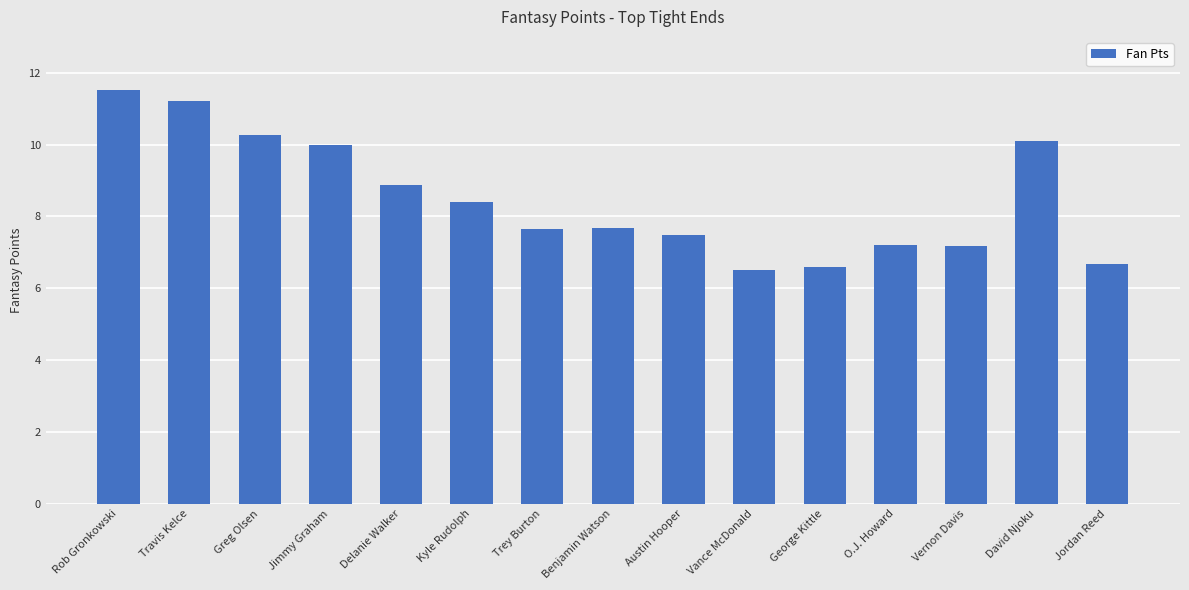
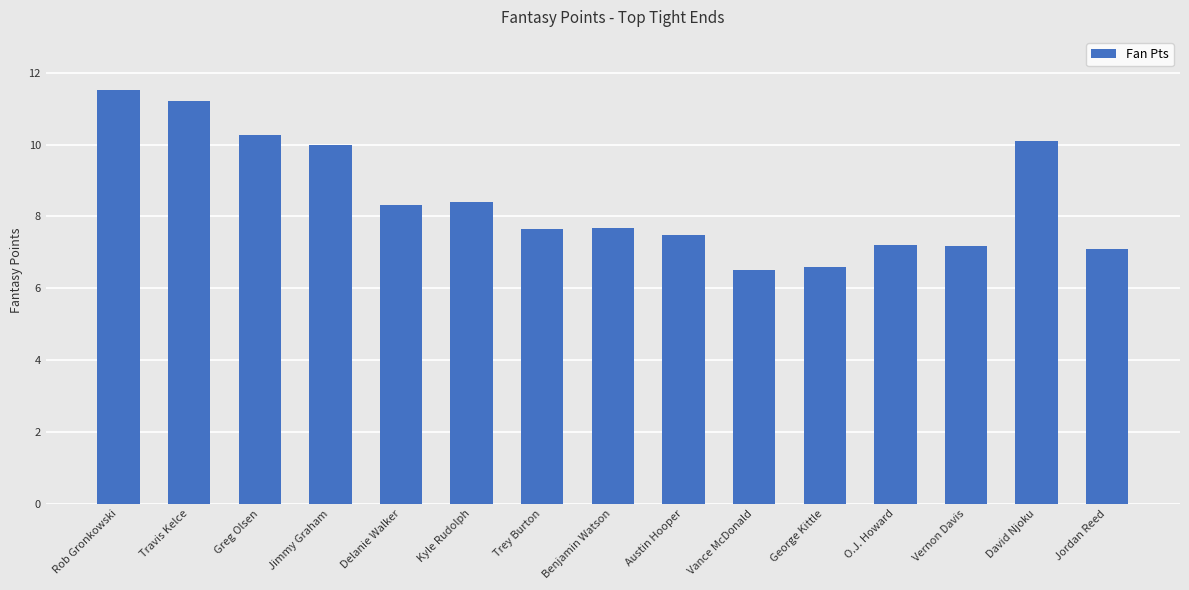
Delanie Walker: 8.9 -> 8.3
Jordan Reed: 6.7 -> 7.1
